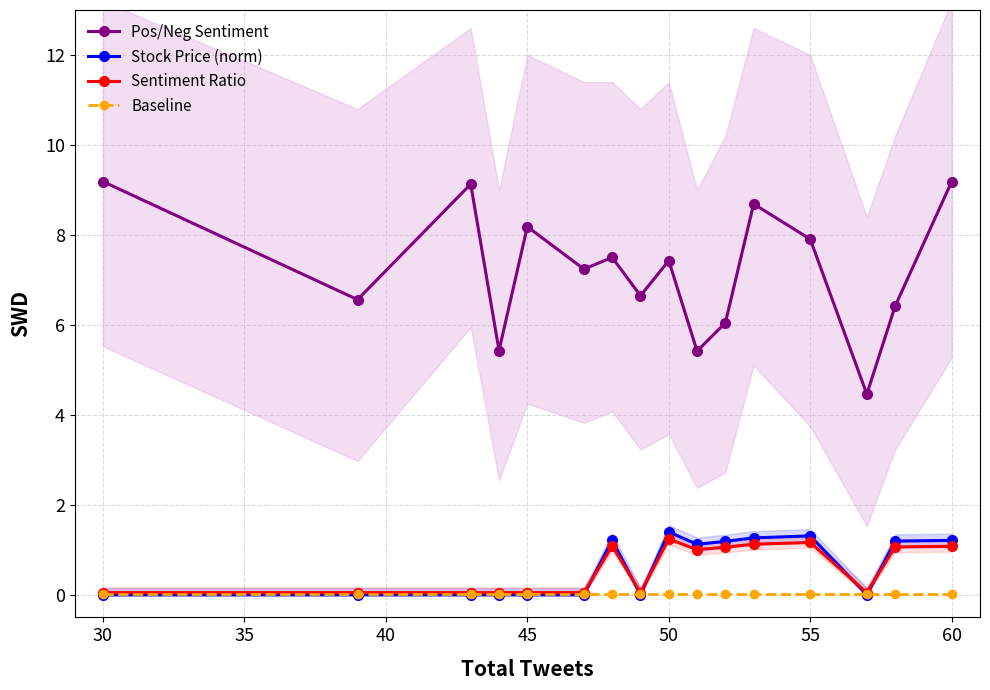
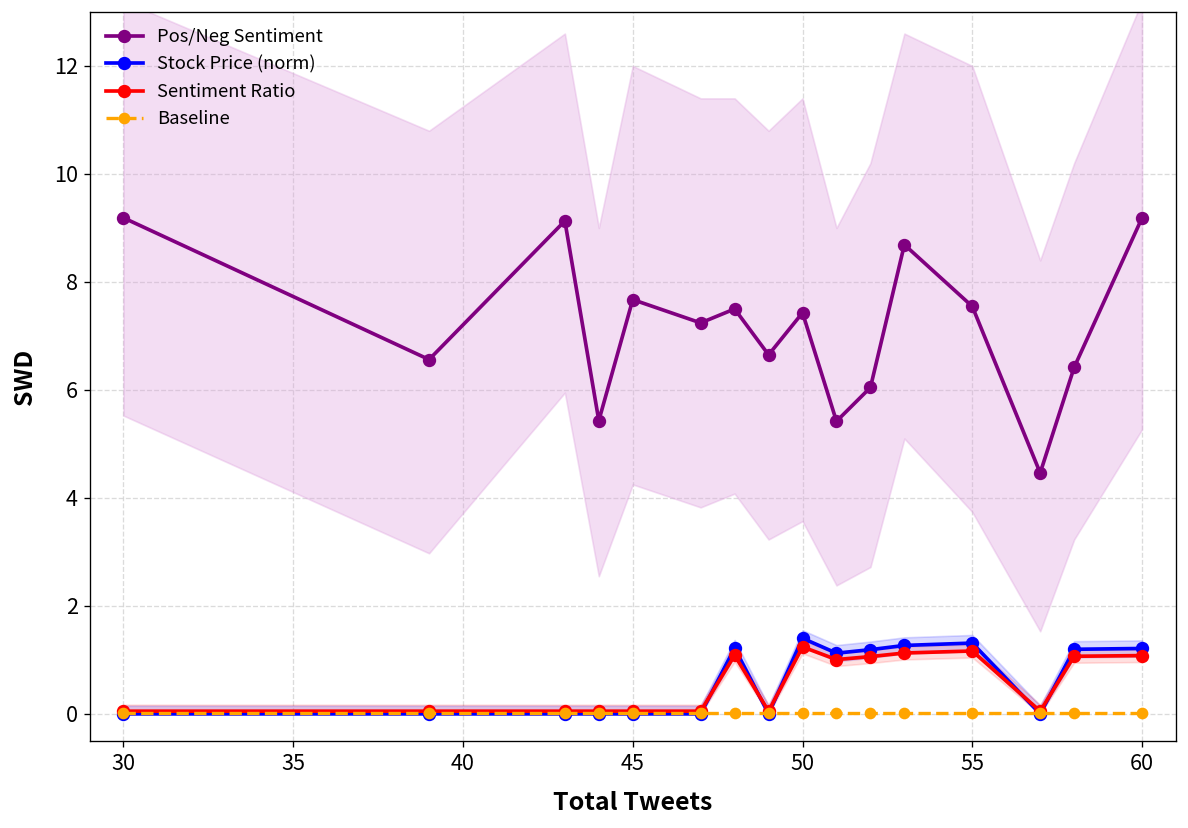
Pos/Neg Sentiment, 45: 8.2 -> 7.7
Pos/Neg Sentiment, 55: 7.9 -> 7.5
